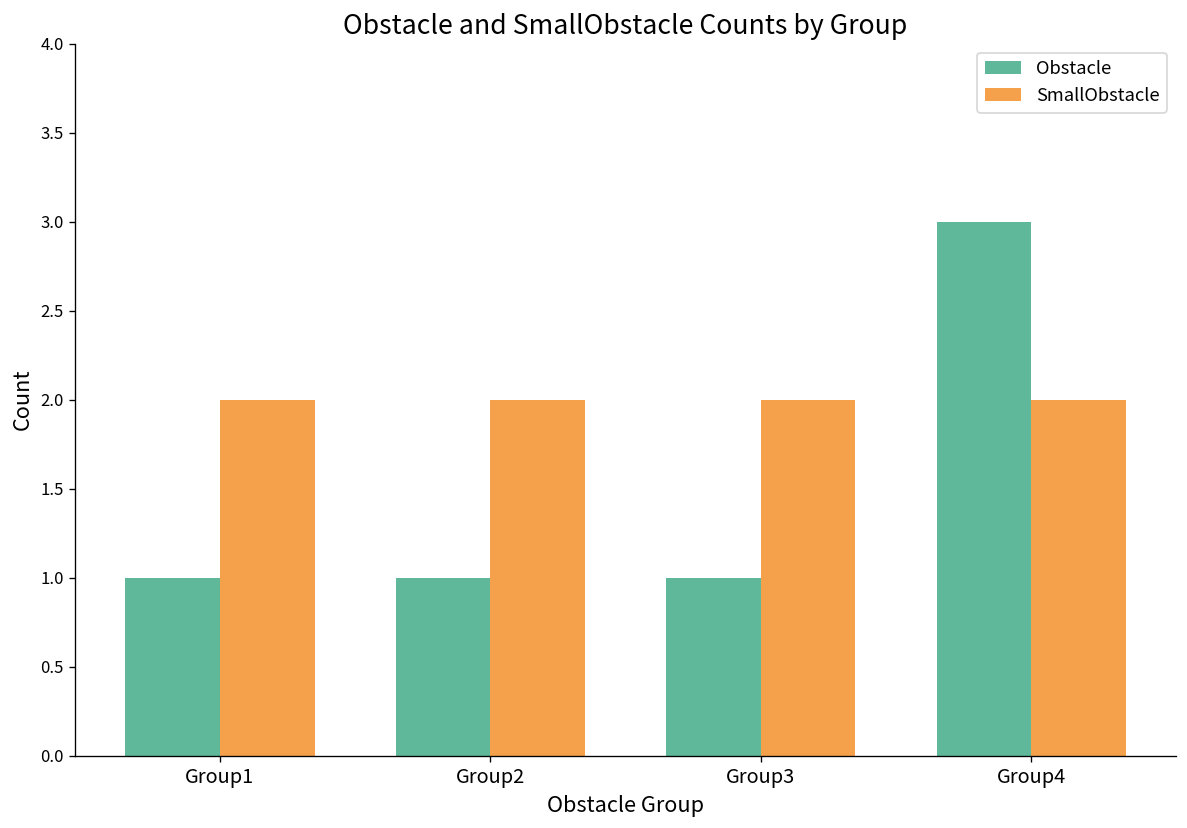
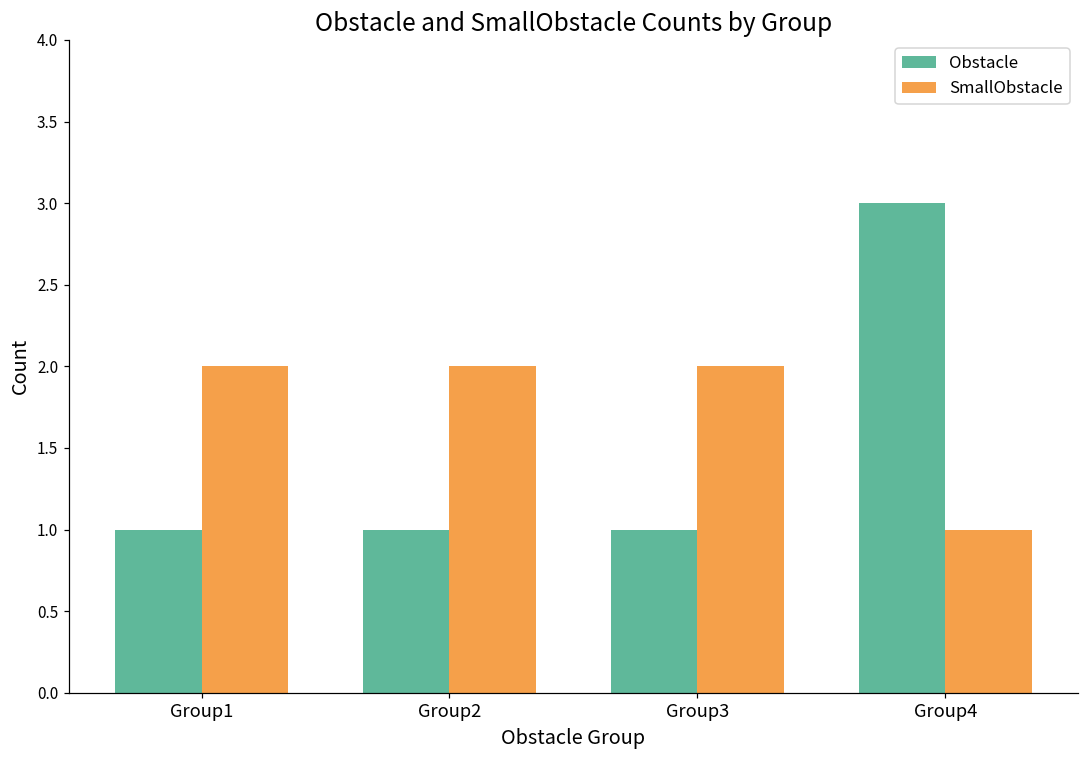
SmallObstacle, Group4: 2 -> 1
